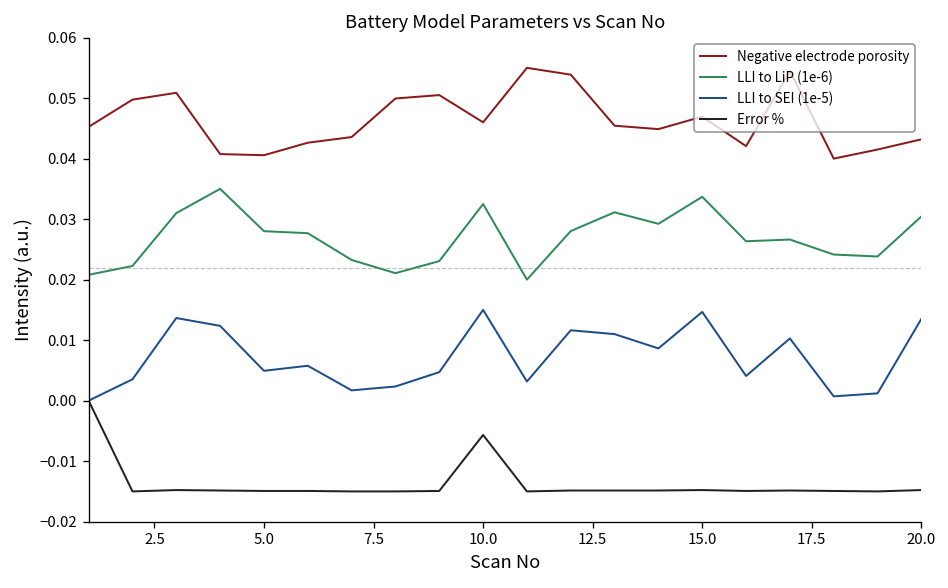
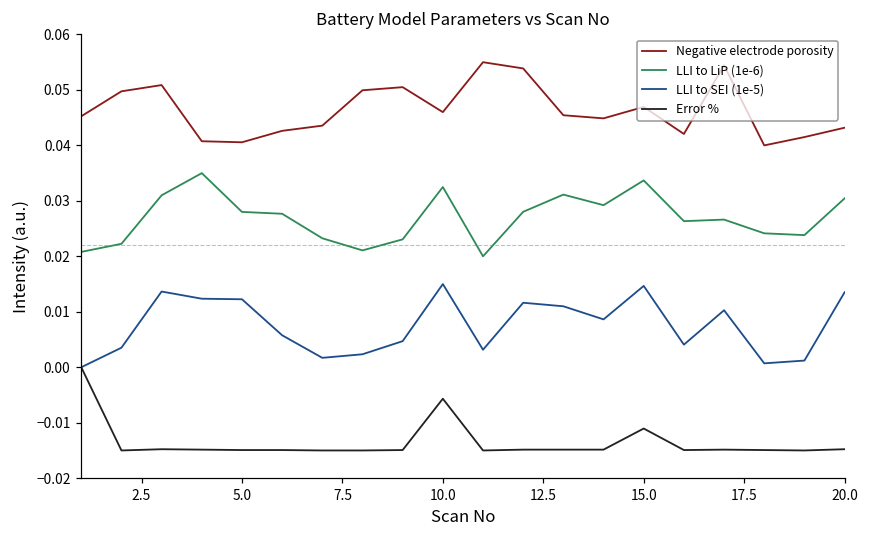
LLI to SEI (1e-5), 5.0: 0.005 -> 0.012
Error %, 15.0: -0.015 -> -0.011
